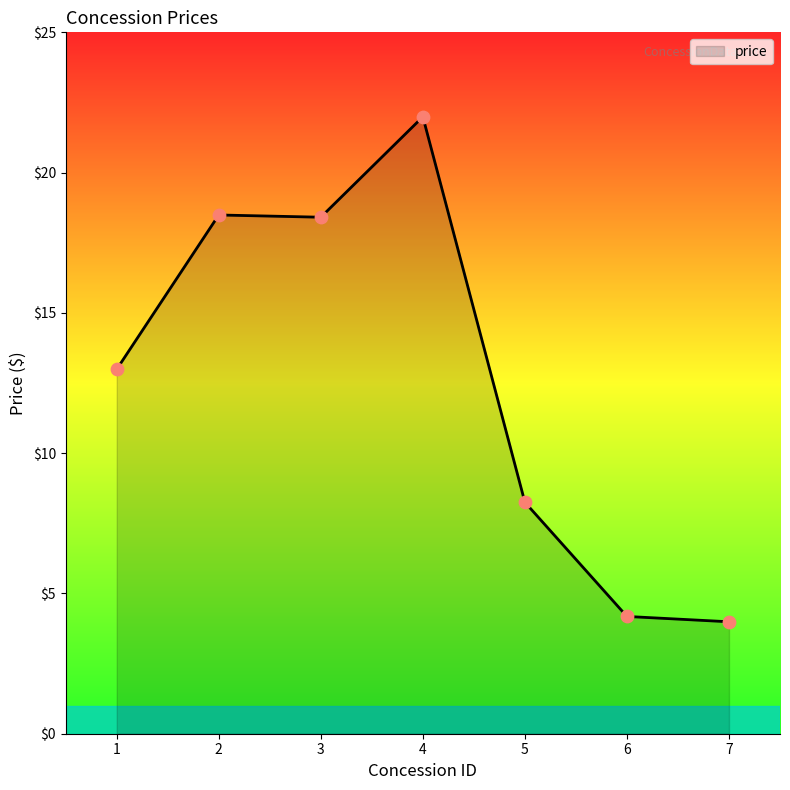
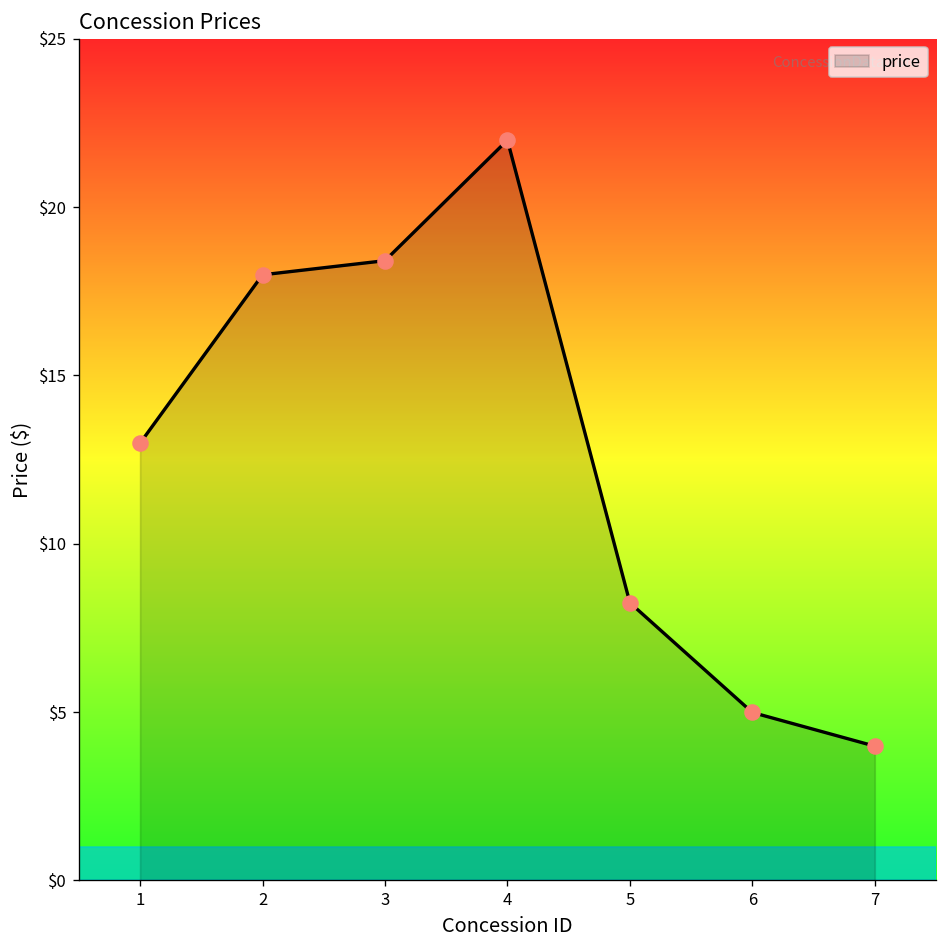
2: $18.5 -> $18.0
6: $4.2 -> $5.0
